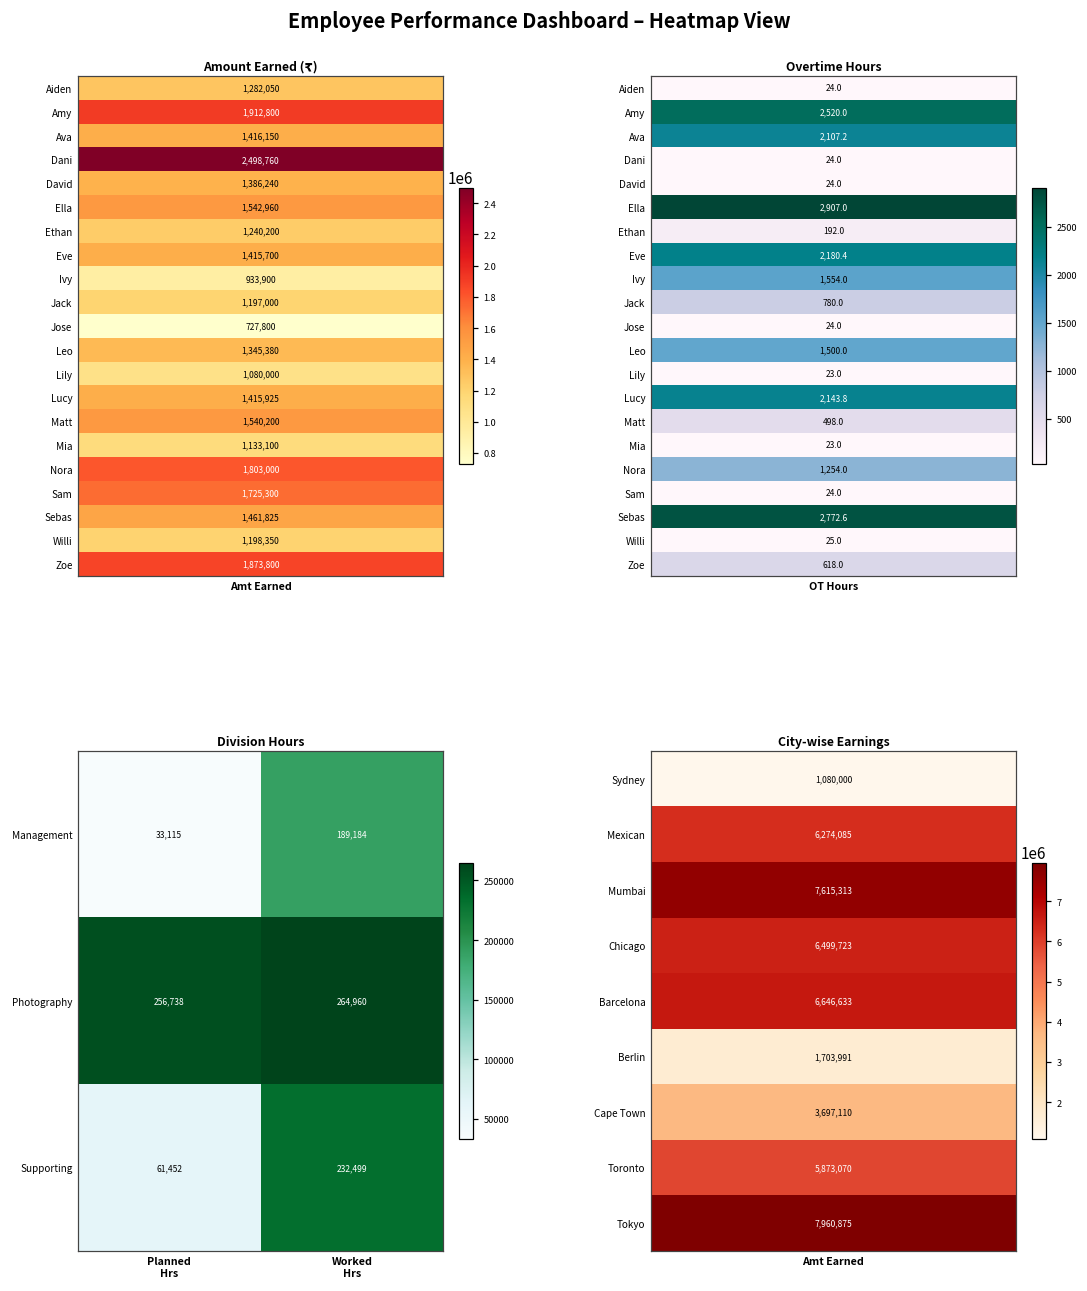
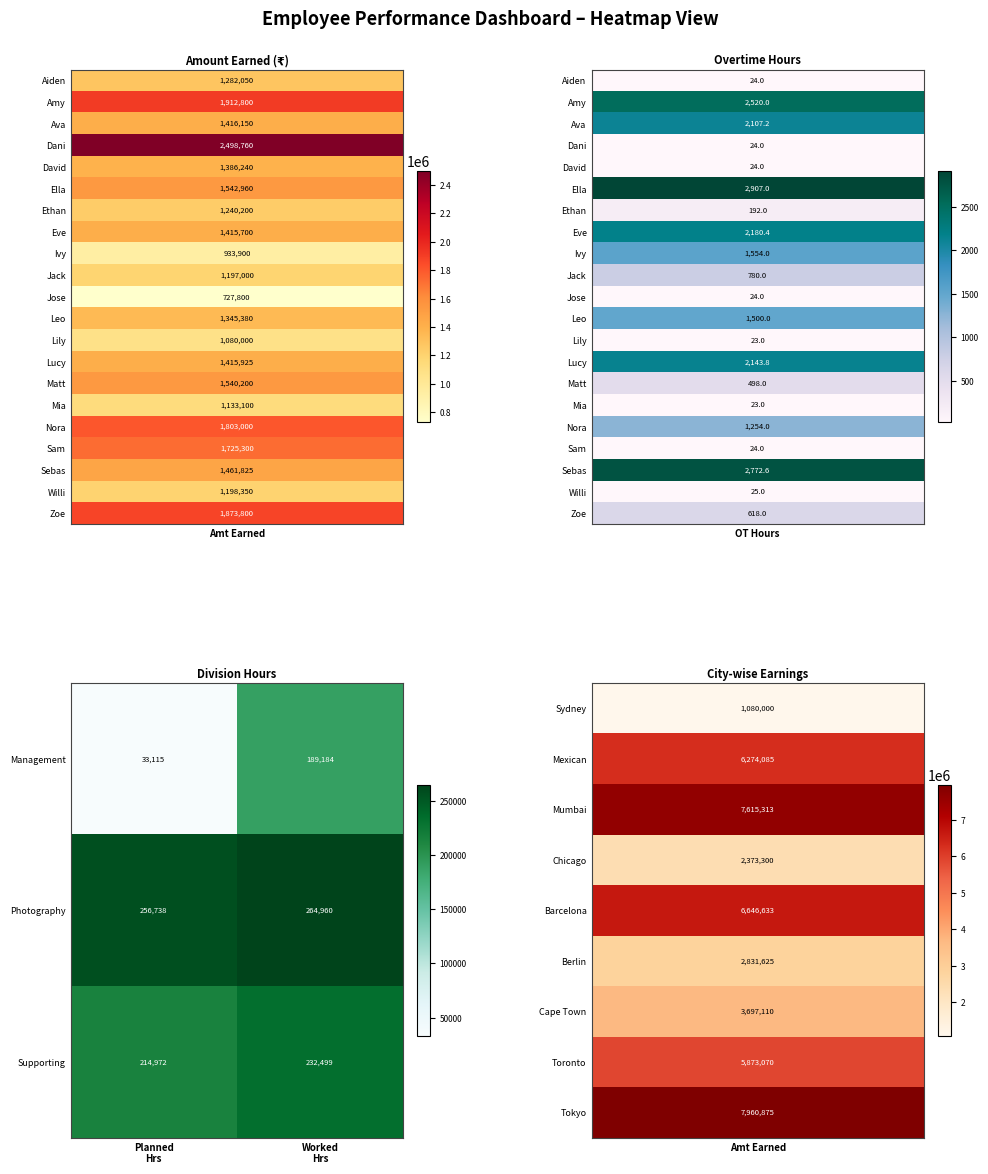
Division Hours, Supporting, Planned Hrs: 61,452 -> 214,972
City-wise Earnings, Chicago, Amt Earned: 6,499,723 -> 2,373,300
City-wise Earnings, Berlin, Amt Earned: 1,703,991 -> 2,831,625
